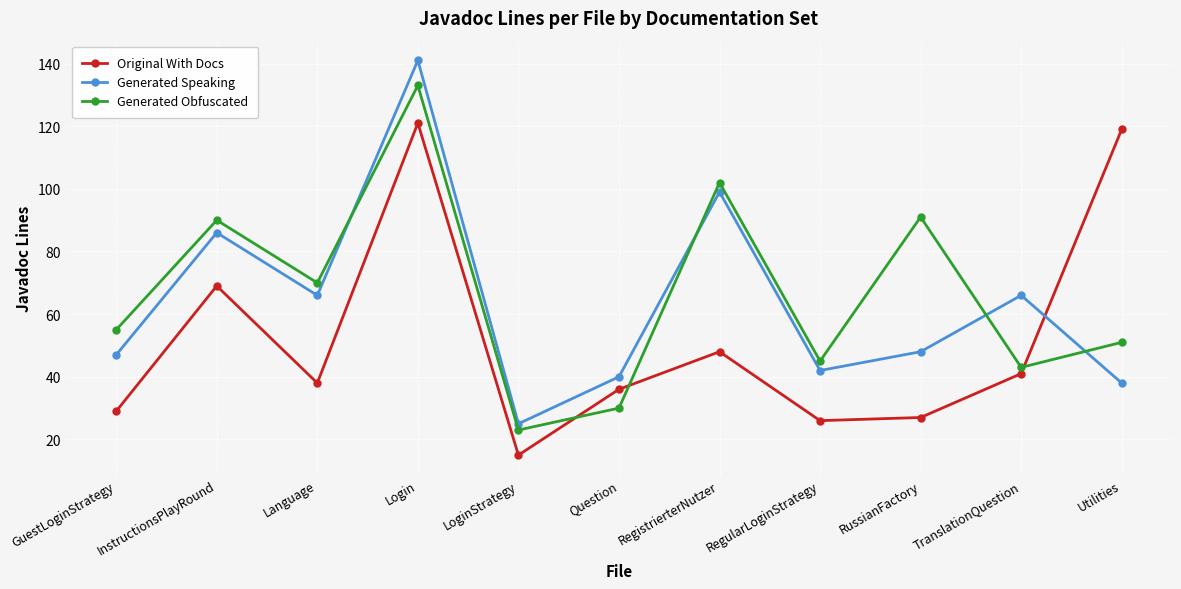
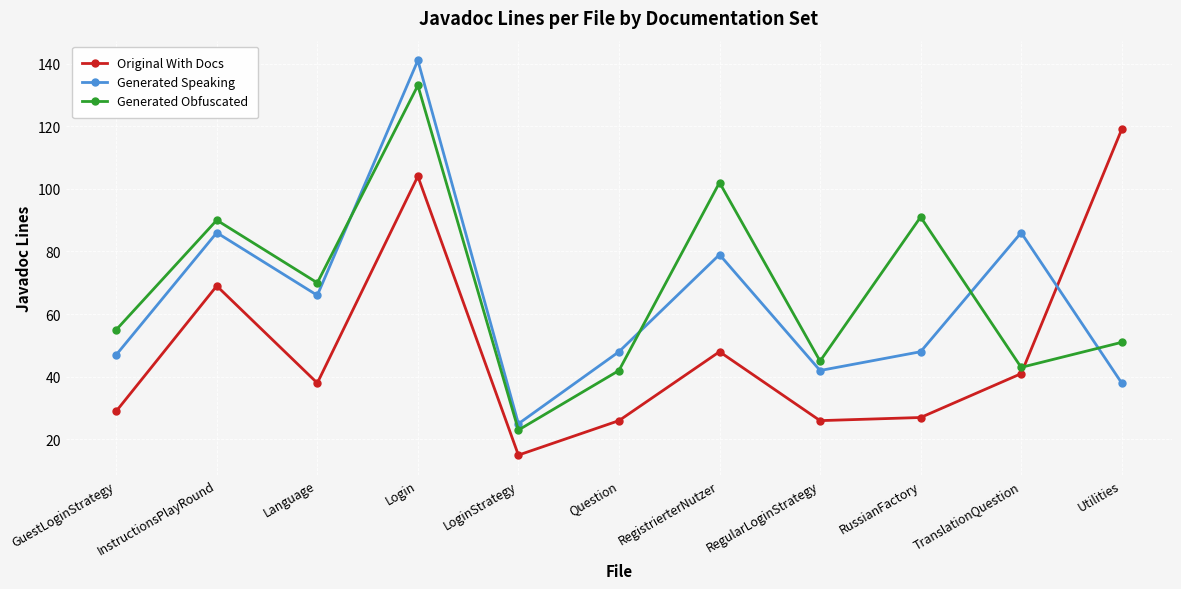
Original With Docs, Login: 121 -> 104
Original With Docs, Question: 36 -> 26
Generated Speaking, Question: 40 -> 48
Generated Obfuscated, Question: 30 -> 42
Generated Speaking, RegistrierterNutzer: 99 -> 79
Generated Speaking, TranslationQuestion: 66 -> 86
